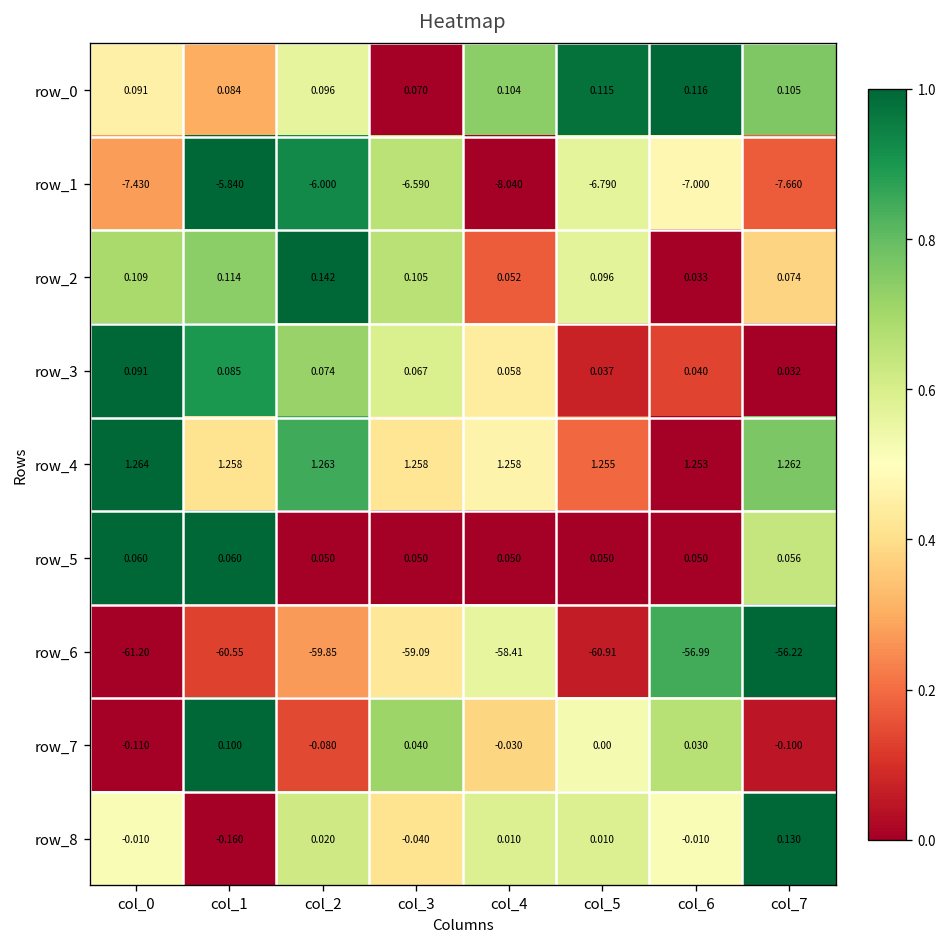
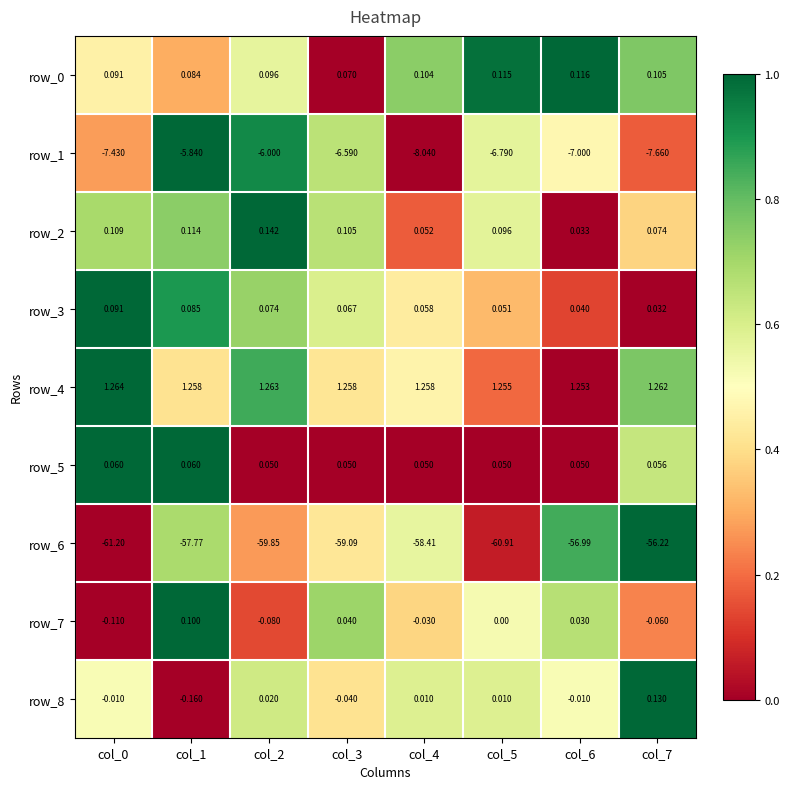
row_3, col_5: 0.037 -> 0.051
row_6, col_1: -60.55 -> -57.77
row_7, col_7: -0.100 -> -0.060
